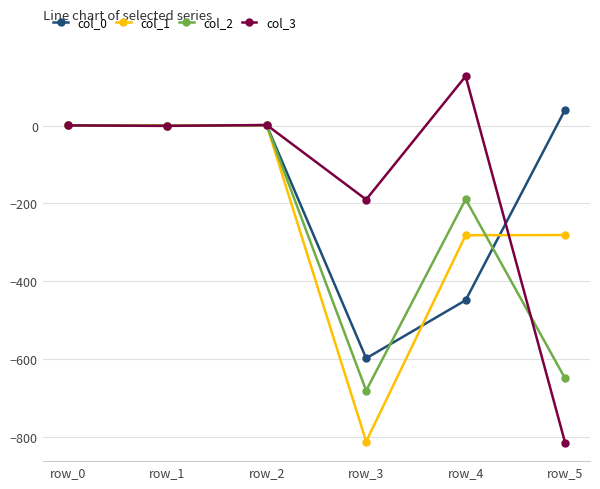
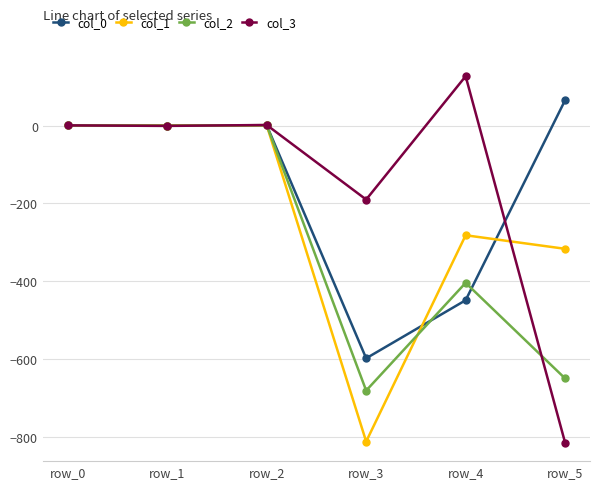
col_2, row_4: -190 -> -400
col_0, row_5: 40 -> 70
col_1, row_5: -280 -> -320
